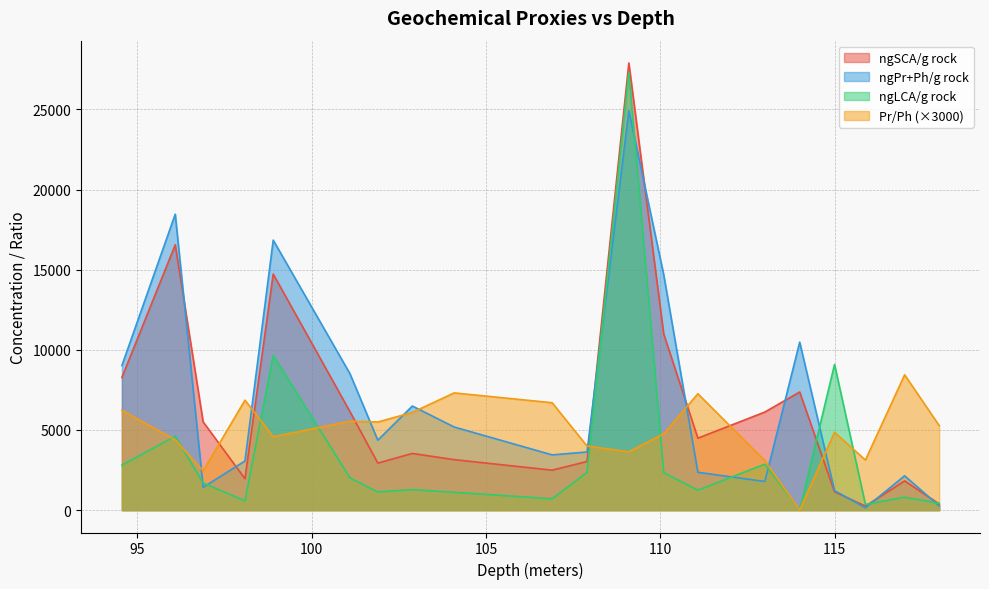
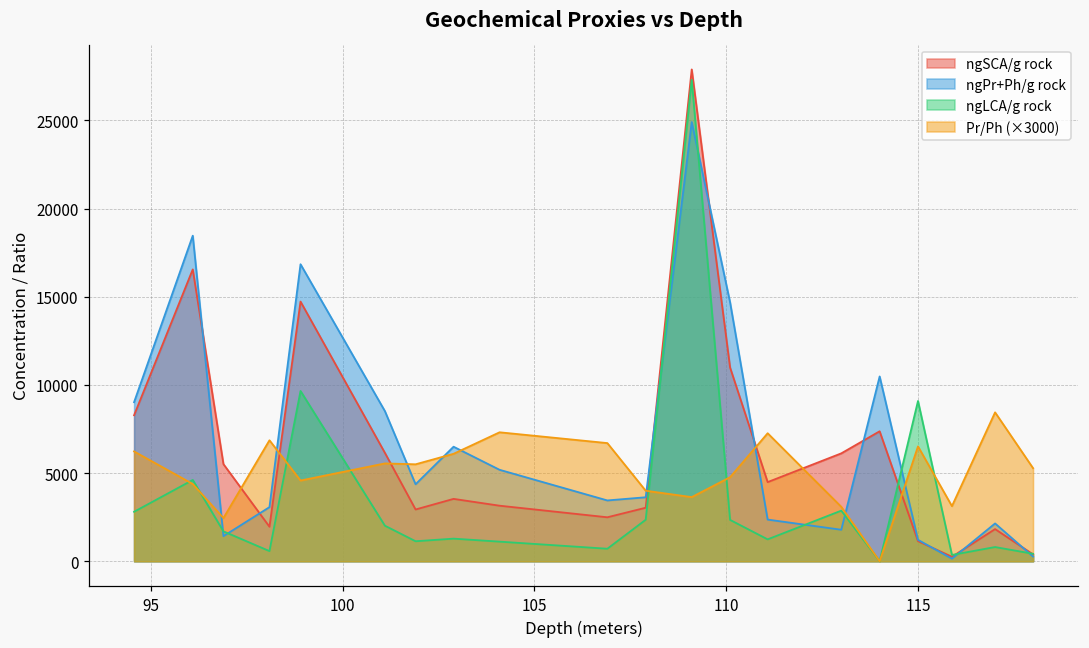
Pr/Ph (×3000), 115: 4900 -> 6500
